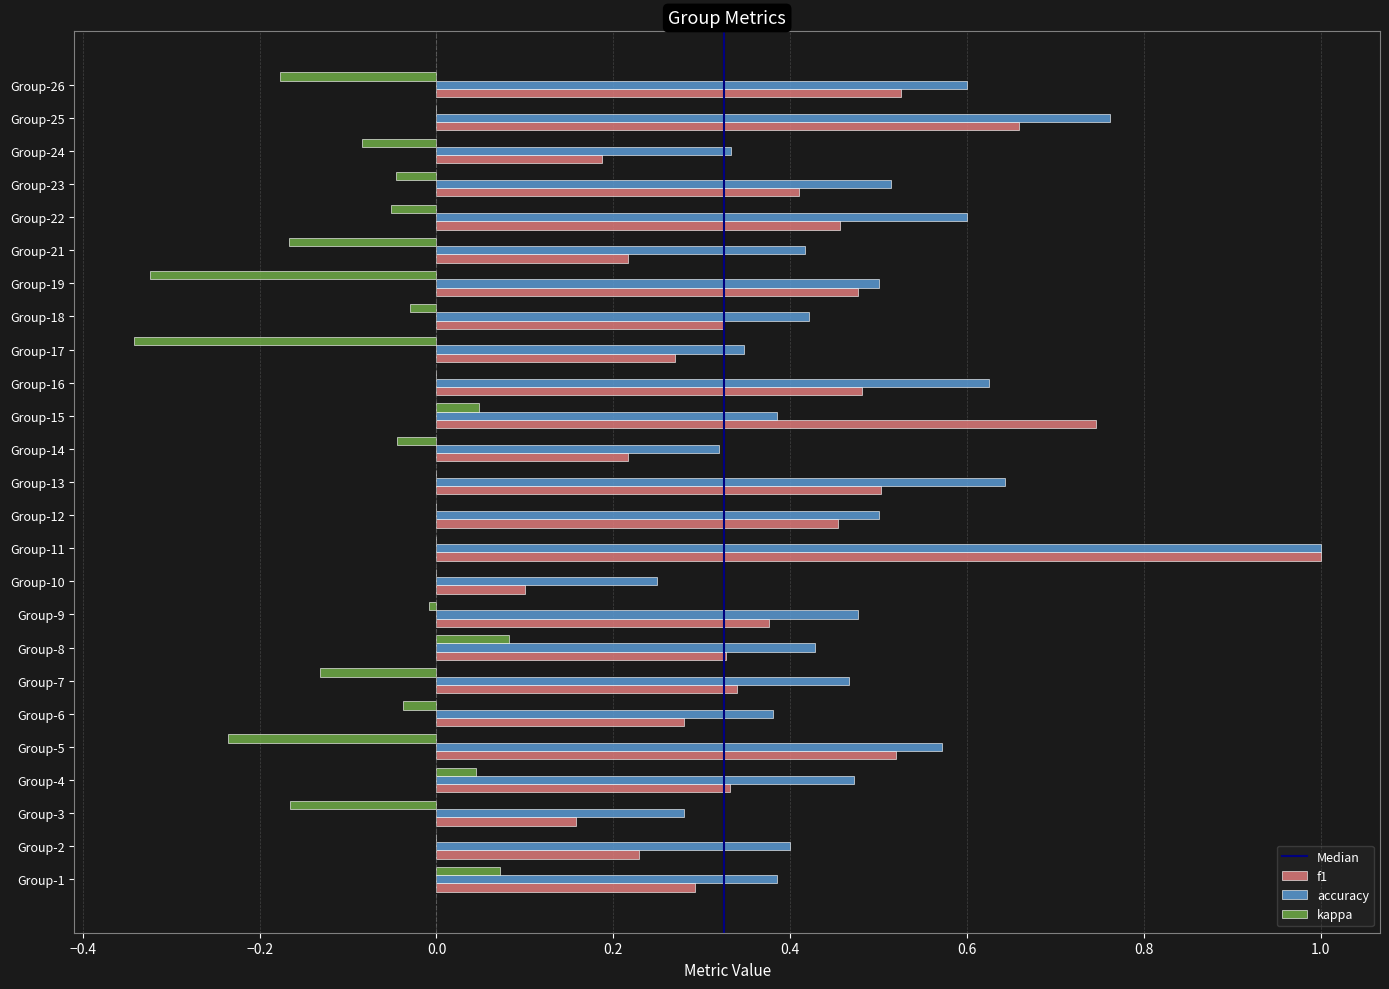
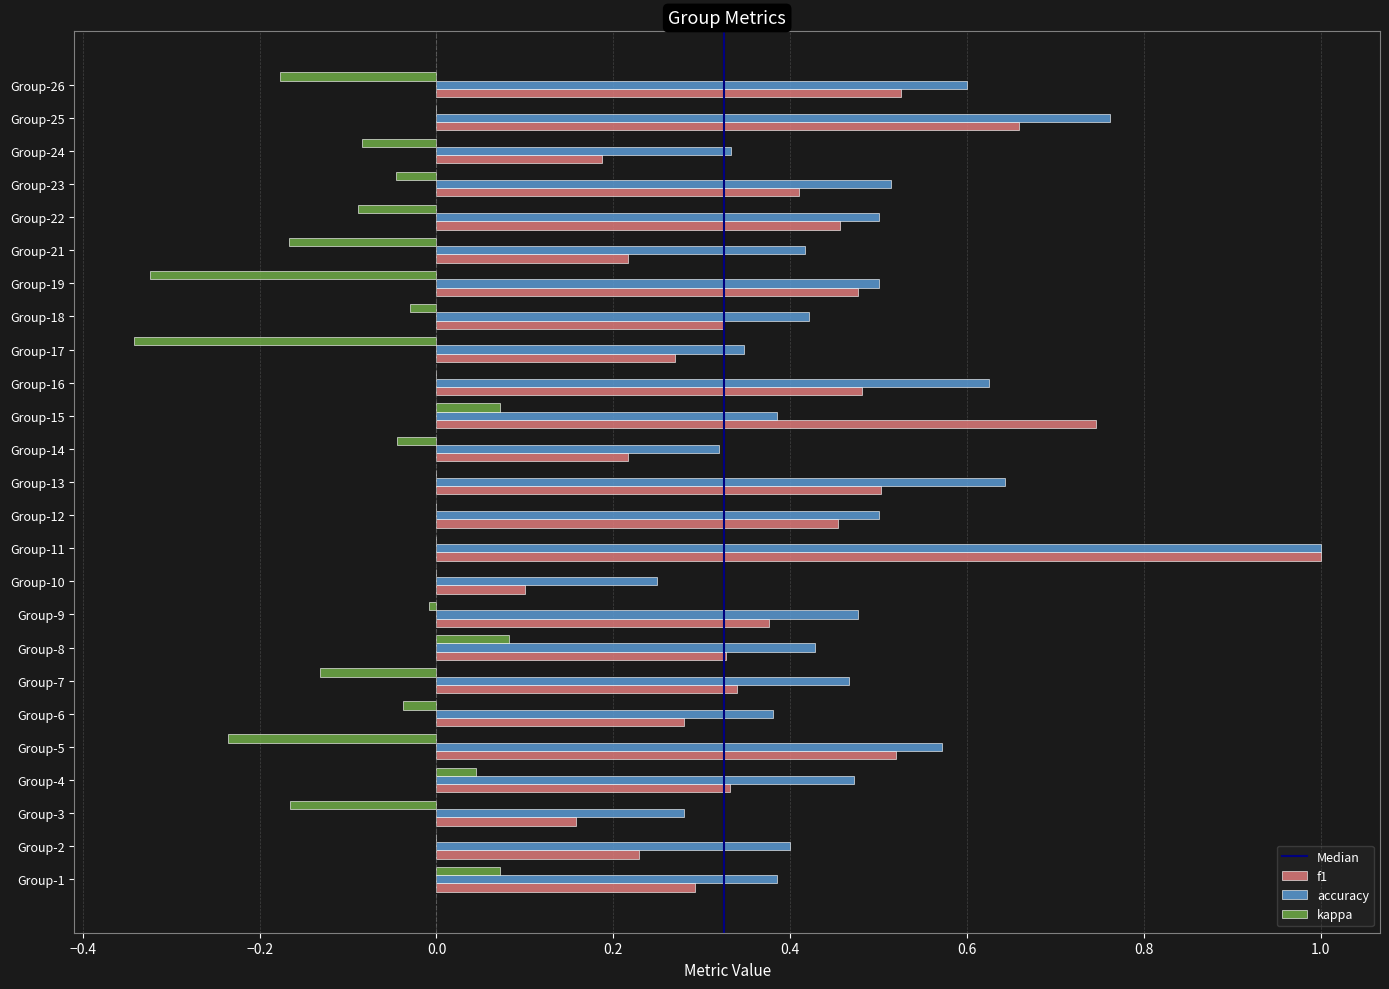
kappa, Group-22: -0.05 -> -0.09
accuracy, Group-22: 0.6 -> 0.5
kappa, Group-15: 0.05 -> 0.07
